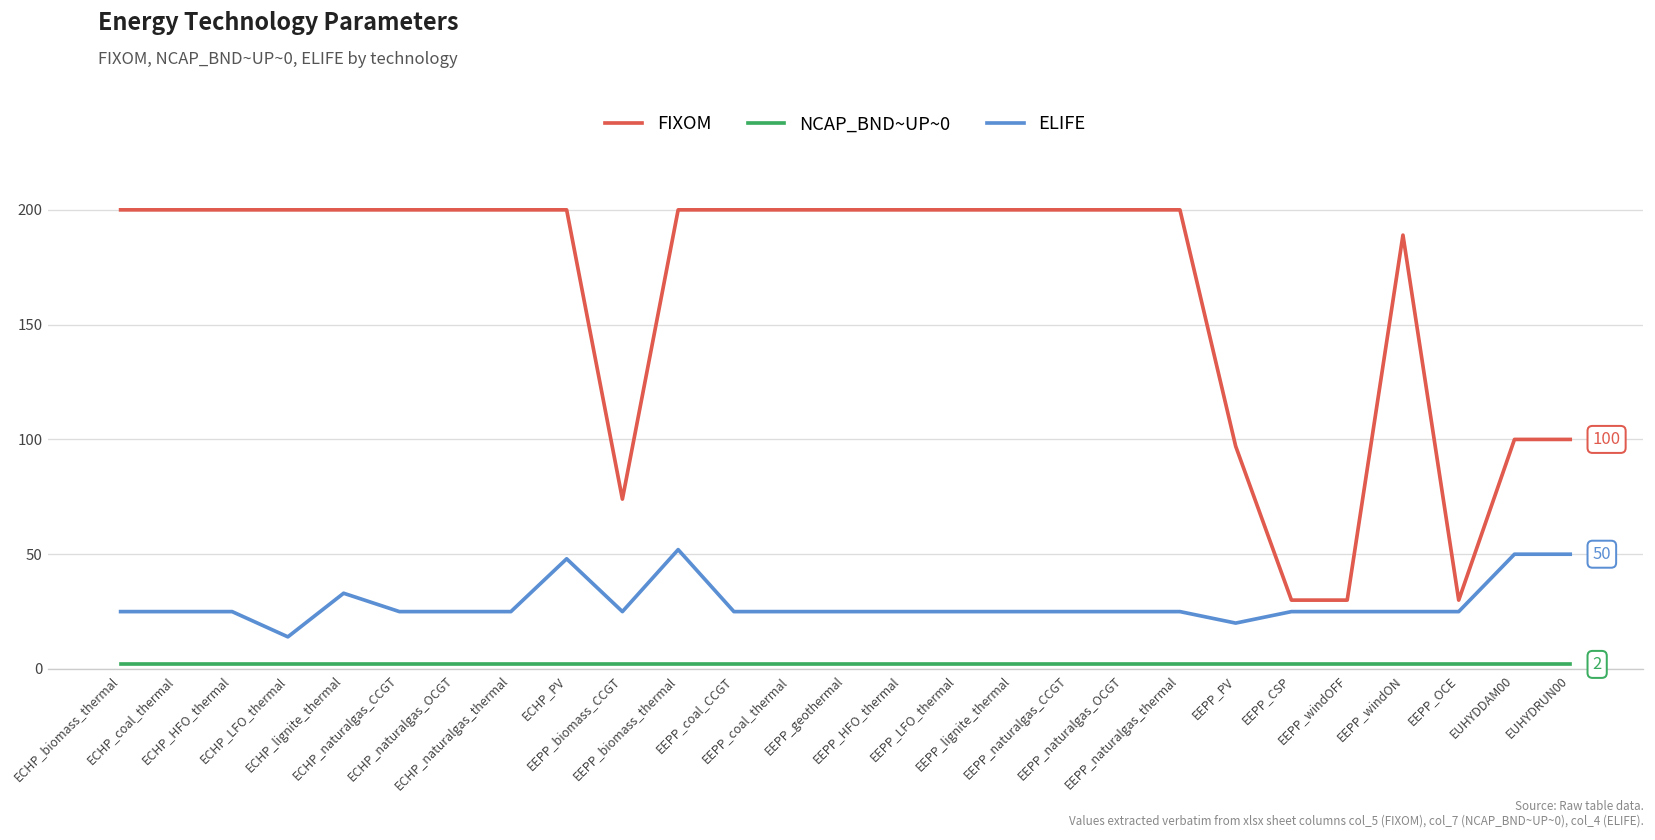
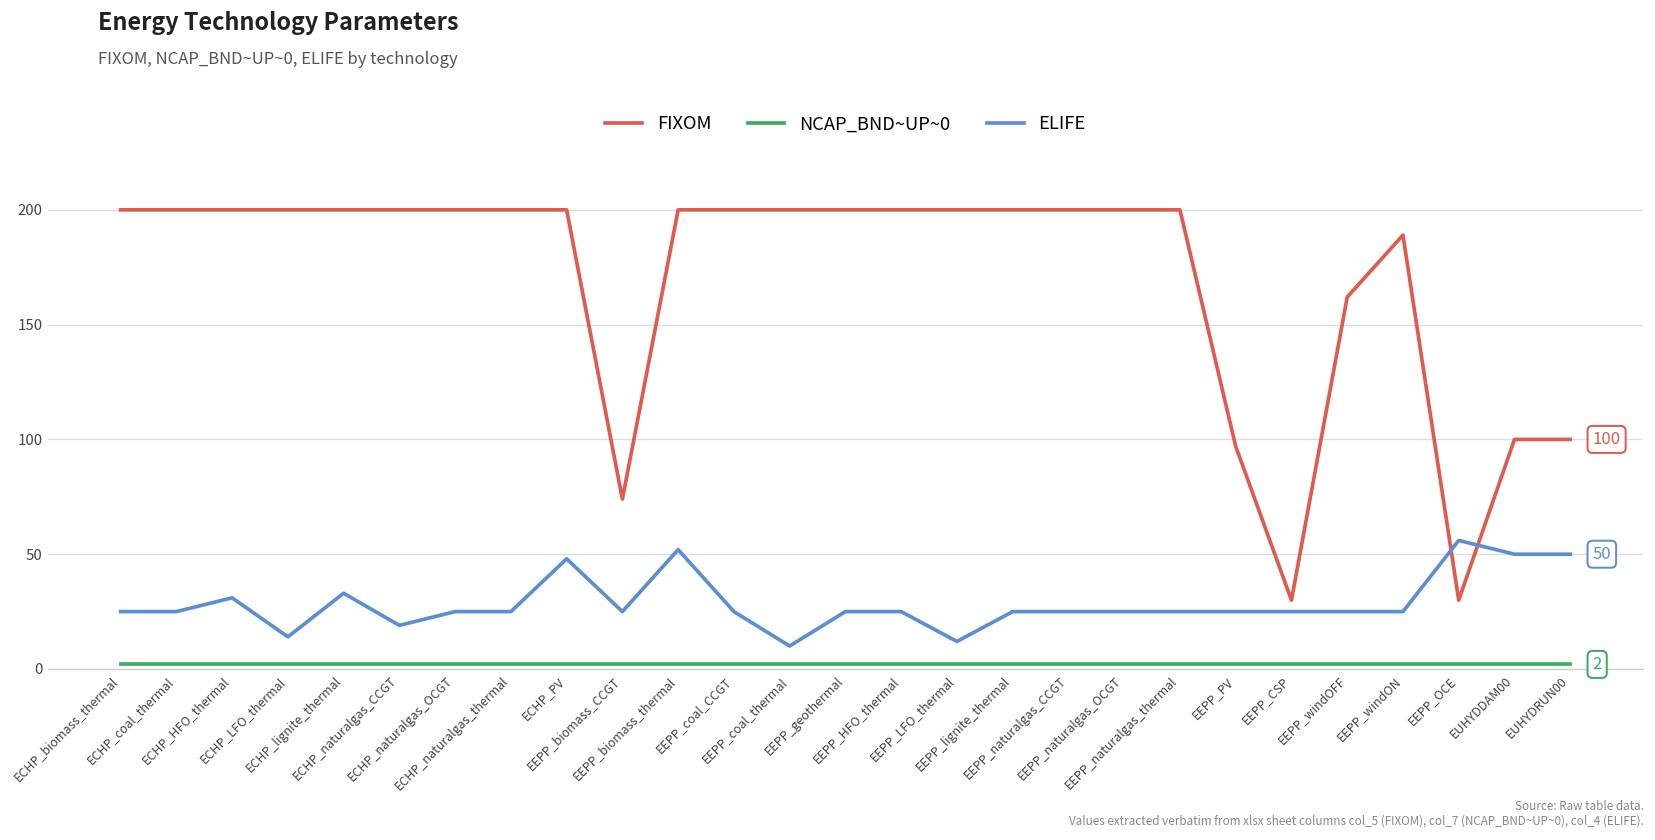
ELIFE, ECHP_HFO_thermal: 25 -> 31
ELIFE, ECHP_naturalgas_CCGT: 25 -> 19
ELIFE, EEPP_coal_thermal: 25 -> 10
ELIFE, EEPP_LFO_thermal: 25 -> 12
ELIFE, EEPP_PV: 20 -> 25
FIXOM, EEPP_windOFF: 30 -> 162
ELIFE, EEPP_OCE: 25 -> 56
